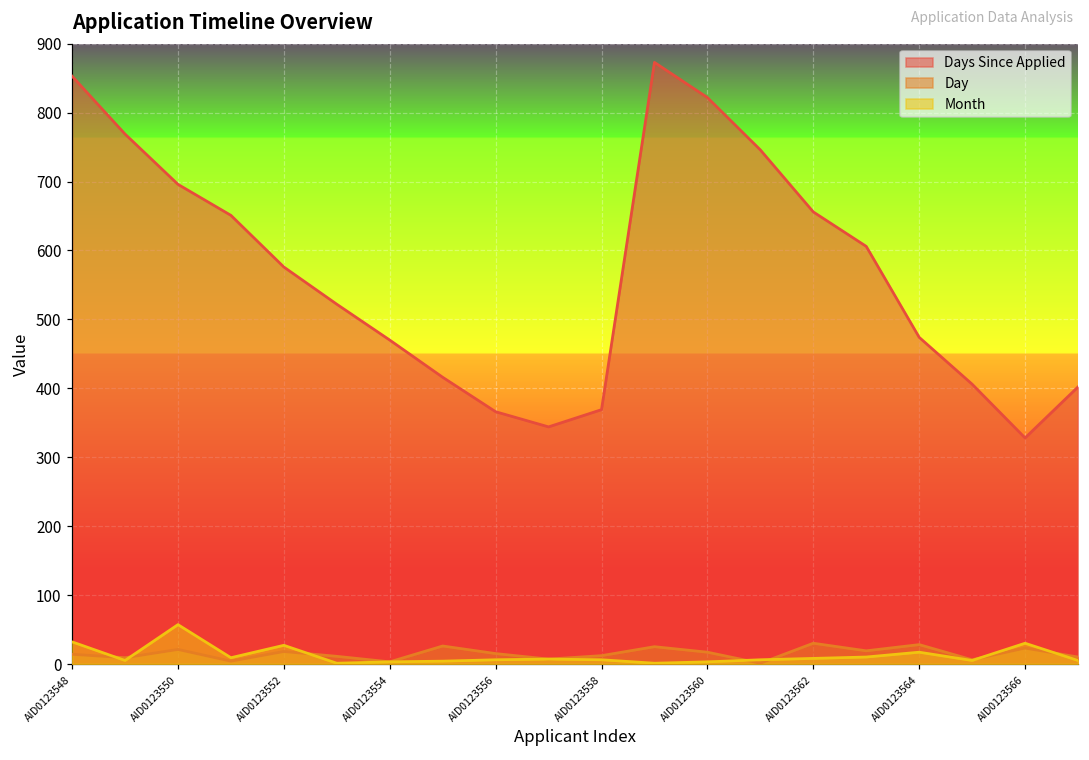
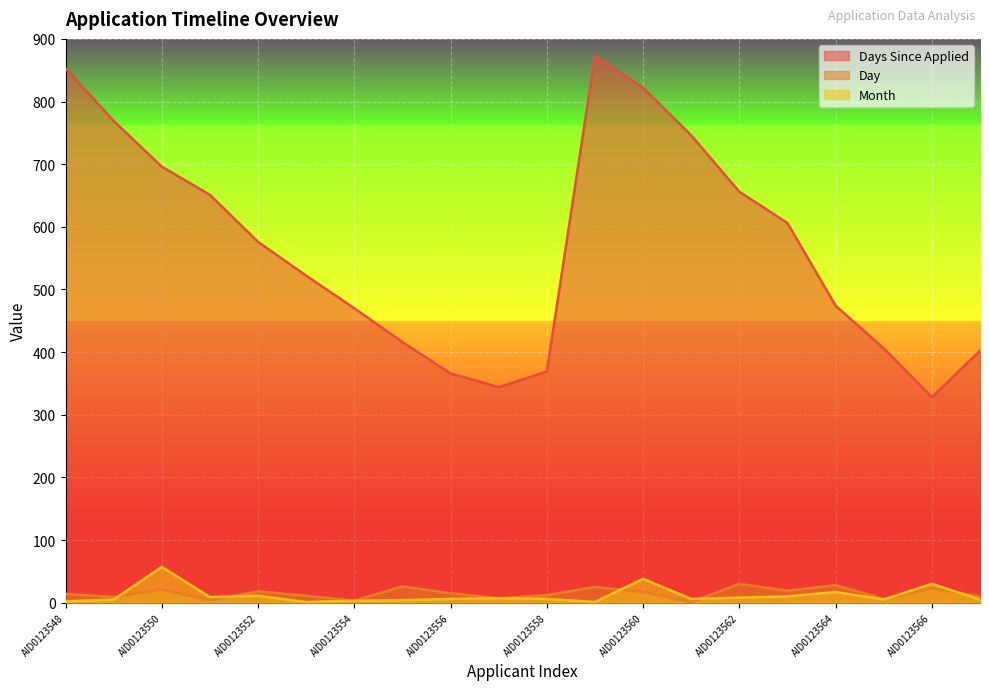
Month, AID0123548: 30 -> 0
Month, AID0123552: 30 -> 10
Month, AID0123560: 0 -> 40
